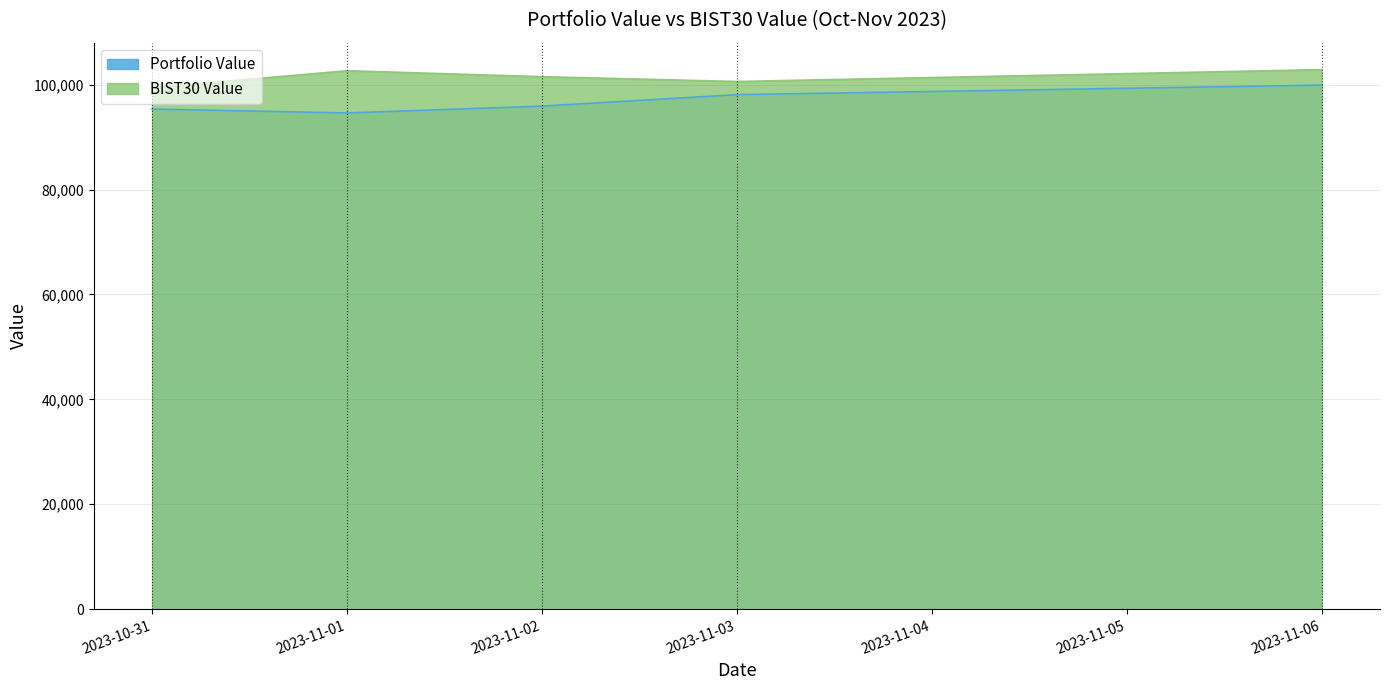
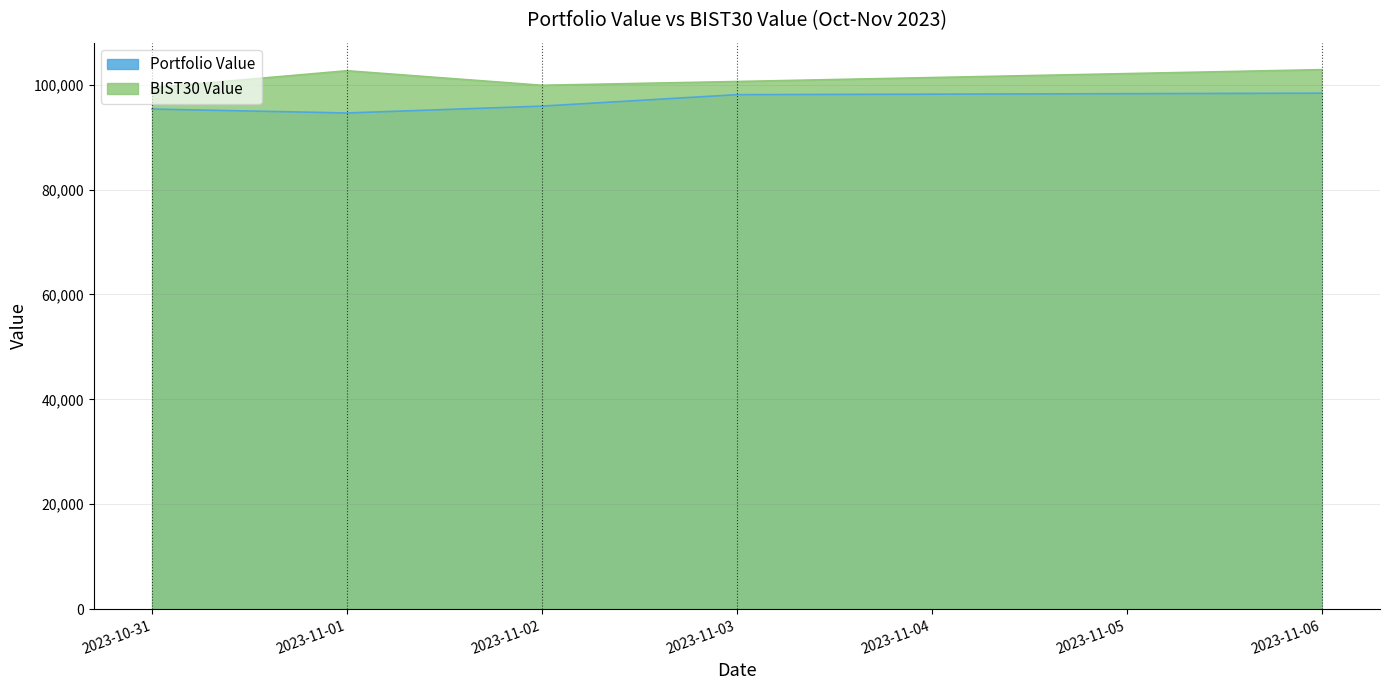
BIST30 Value, 2023-11-02: 102,000 -> 100,000
Portfolio Value, 2023-11-06: 100,000 -> 98,000
